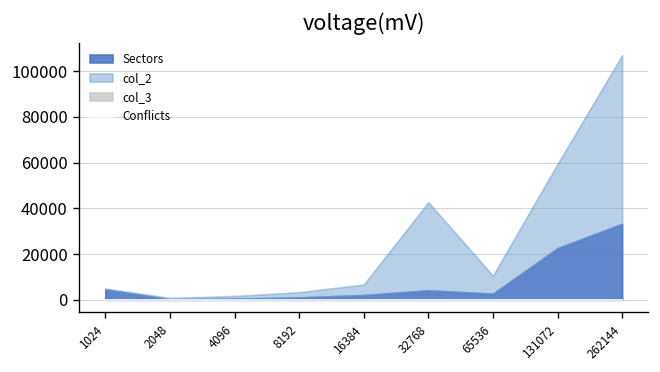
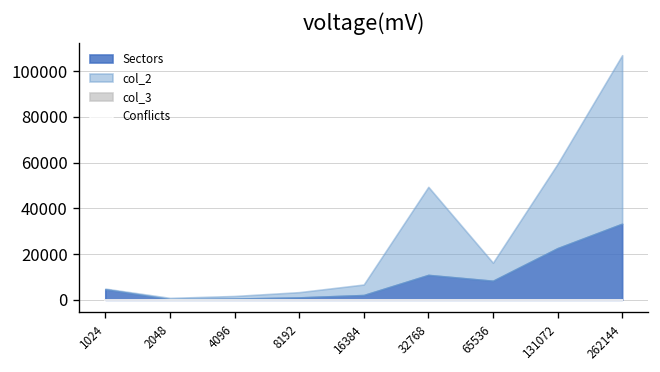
Sectors, 32768: 4000 -> 11000
Sectors, 65536: 3000 -> 8000
